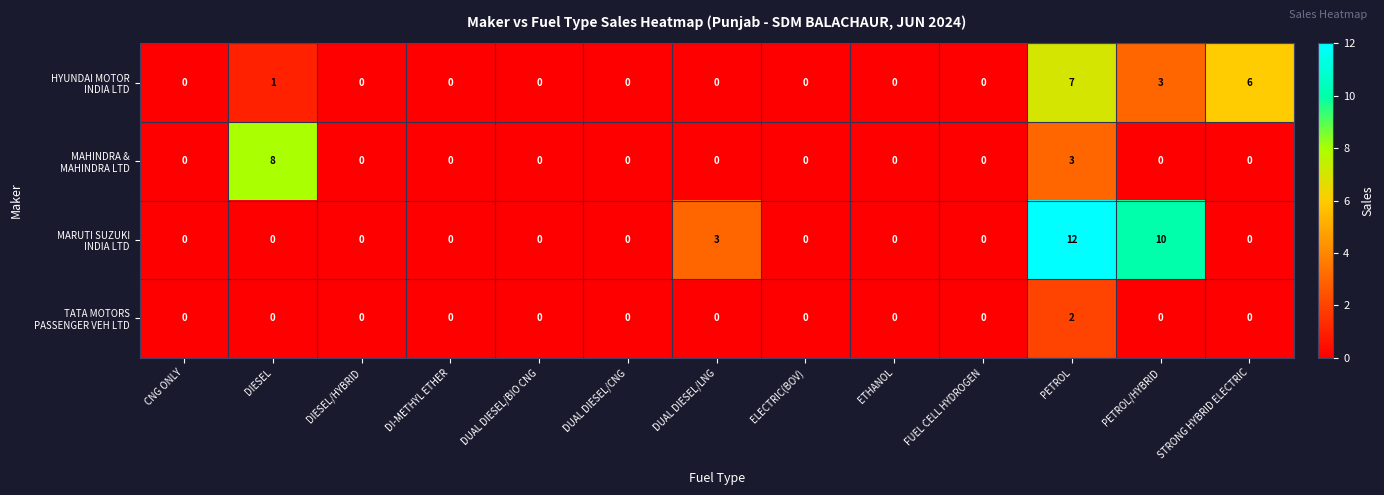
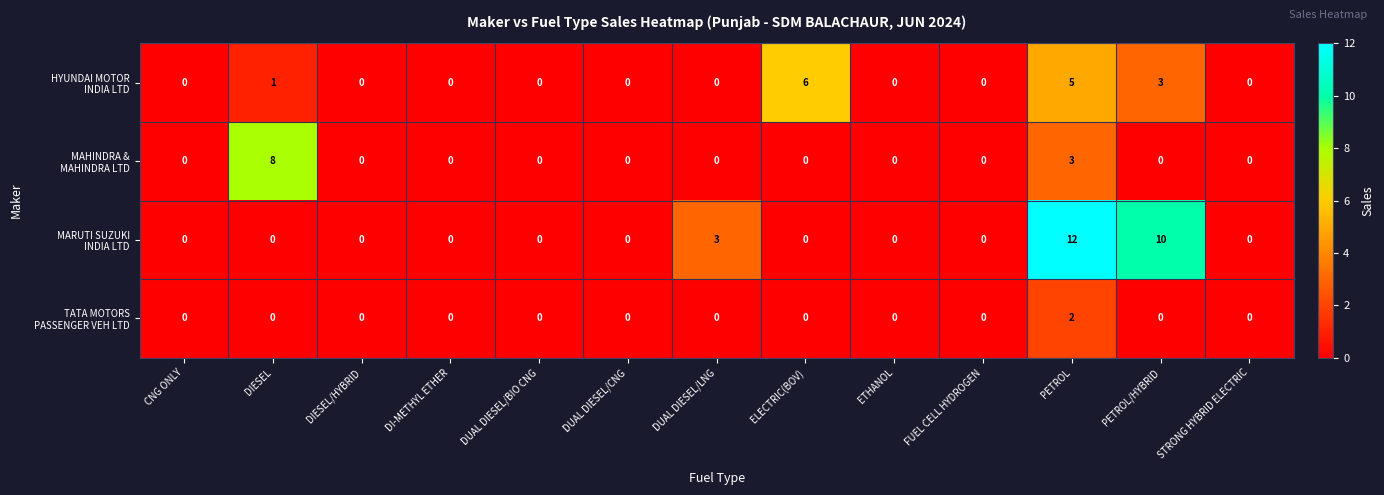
HYUNDAI MOTOR INDIA LTD, ELECTRIC(BOV): 0 -> 6
HYUNDAI MOTOR INDIA LTD, PETROL: 7 -> 5
HYUNDAI MOTOR INDIA LTD, STRONG HYBRID ELECTRIC: 6 -> 0
